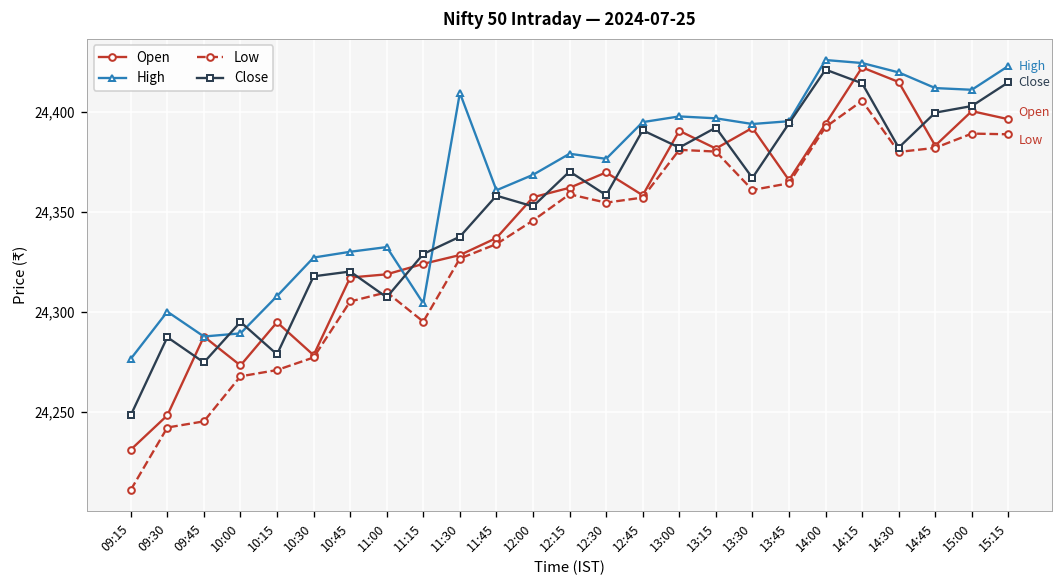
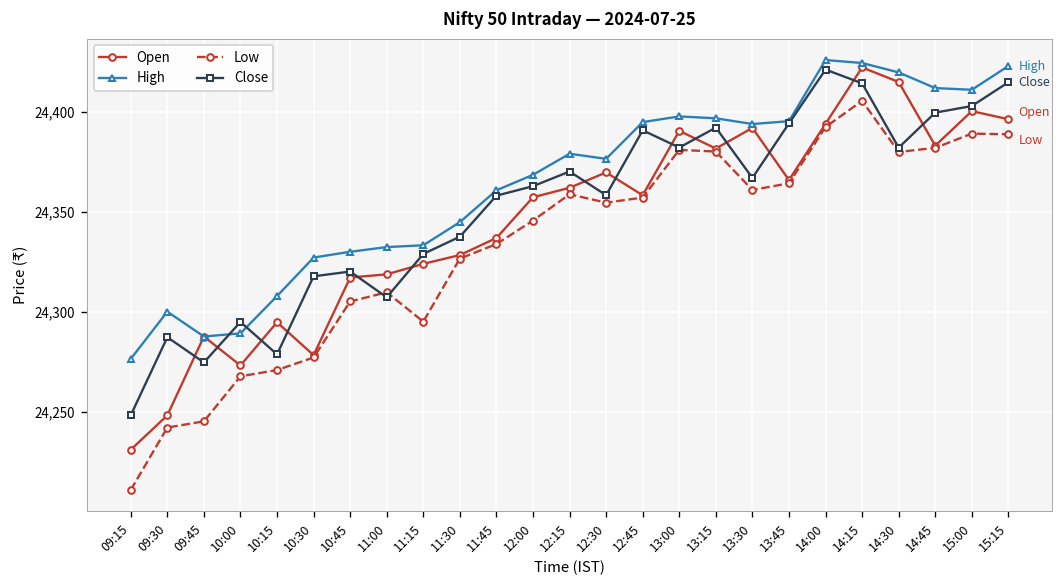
High, 11:15: 24,304 -> 24,333
High, 11:30: 24,410 -> 24,345
Close, 12:00: 24,353 -> 24,363
